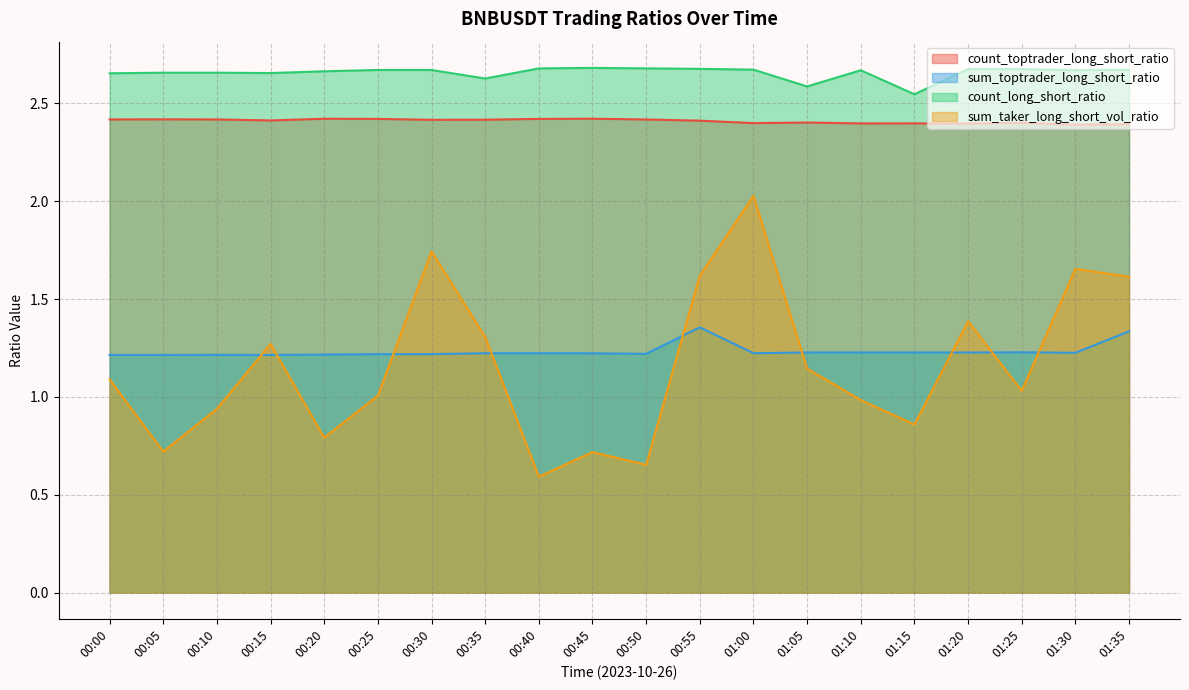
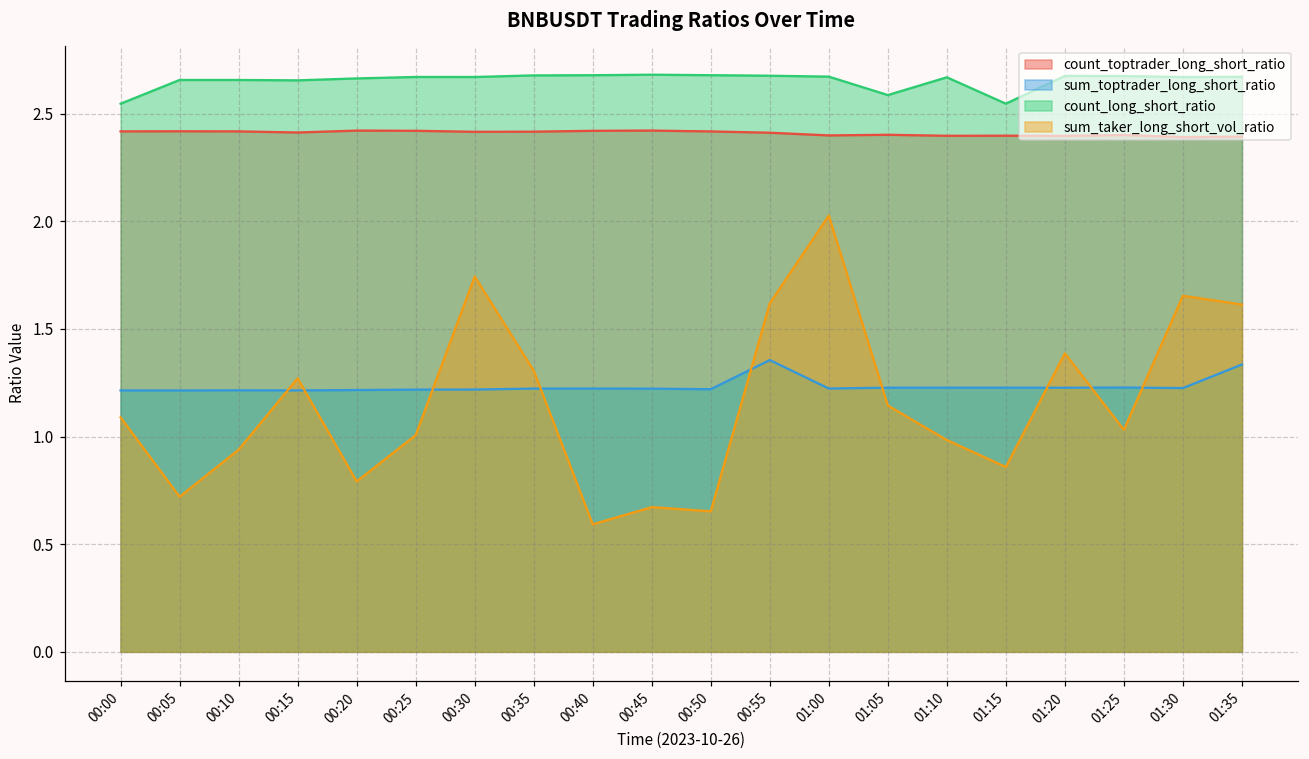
count_long_short_ratio, 00:00: 2.65 -> 2.55
count_long_short_ratio, 00:35: 2.63 -> 2.68
sum_taker_long_short_vol_ratio, 00:45: 0.72 -> 0.67
